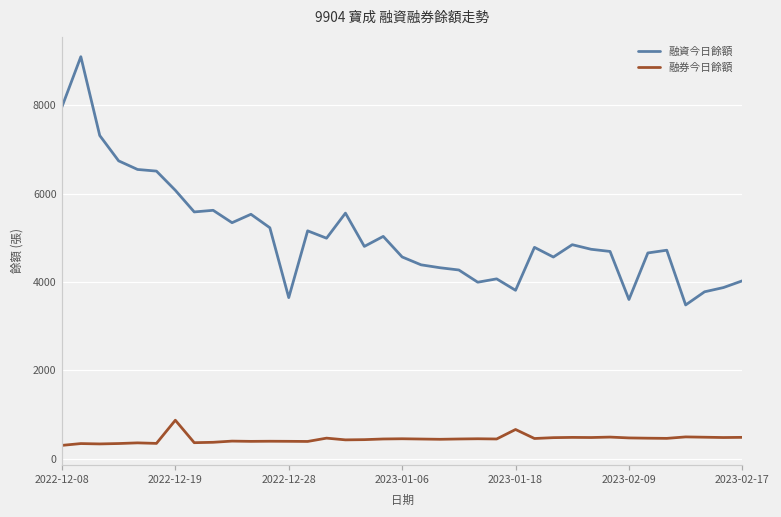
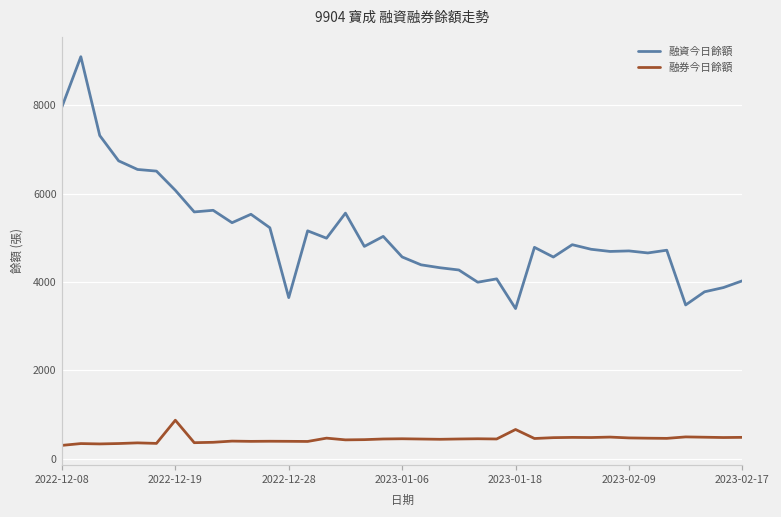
融資今日餘額, 2023-01-18: 3800 -> 3400
融資今日餘額, 2023-02-09: 3600 -> 4700
